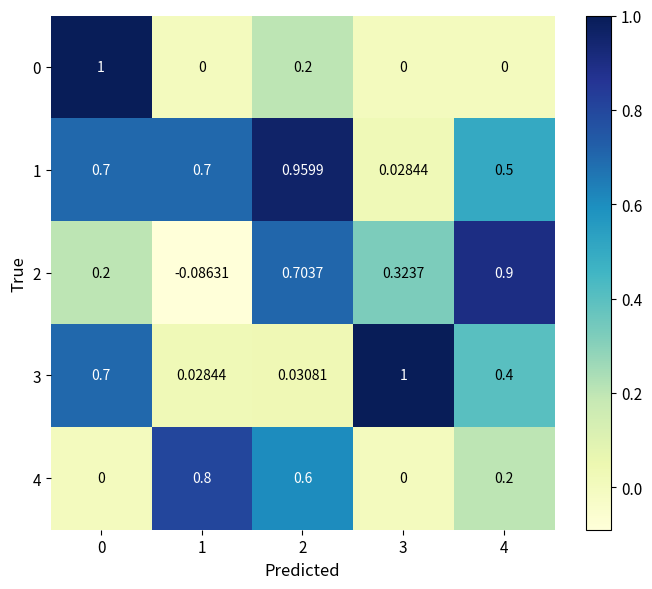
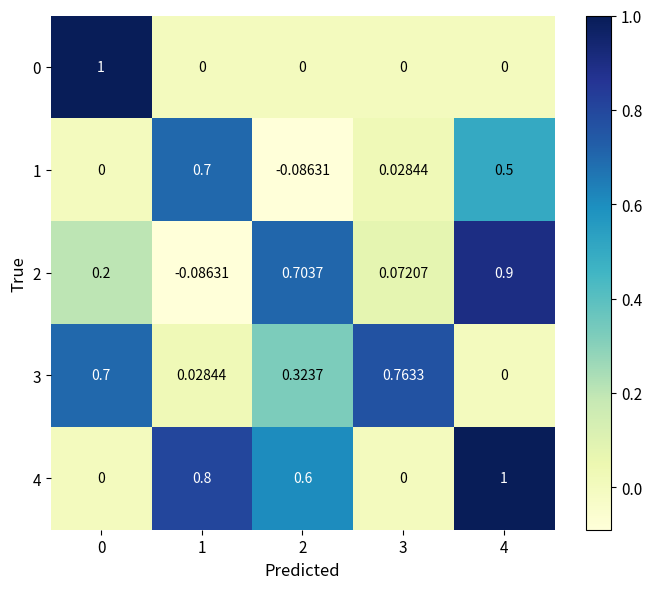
0, 2: 0.2 -> 0
1, 0: 0.7 -> 0
1, 2: 0.9599 -> -0.08631
2, 3: 0.3237 -> 0.07207
3, 2: 0.03081 -> 0.3237
3, 3: 1 -> 0.7633
3, 4: 0.4 -> 0
4, 4: 0.2 -> 1
